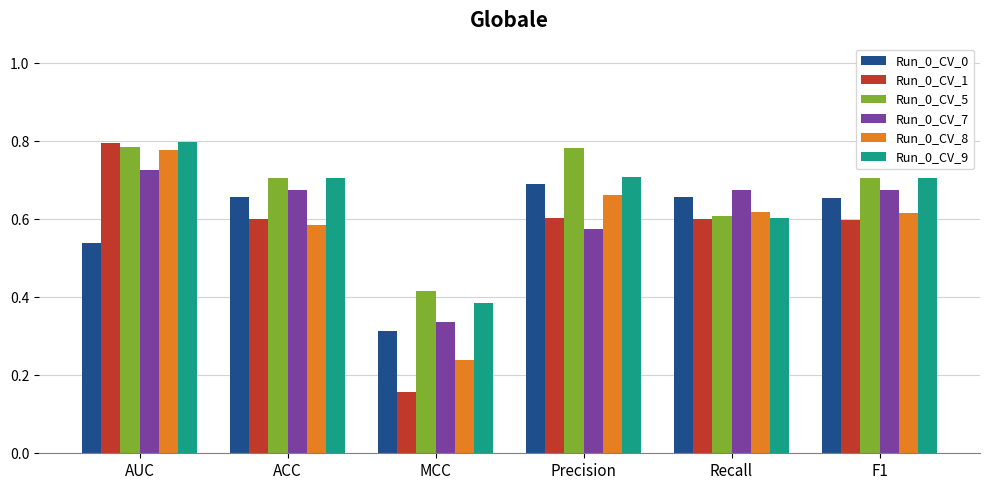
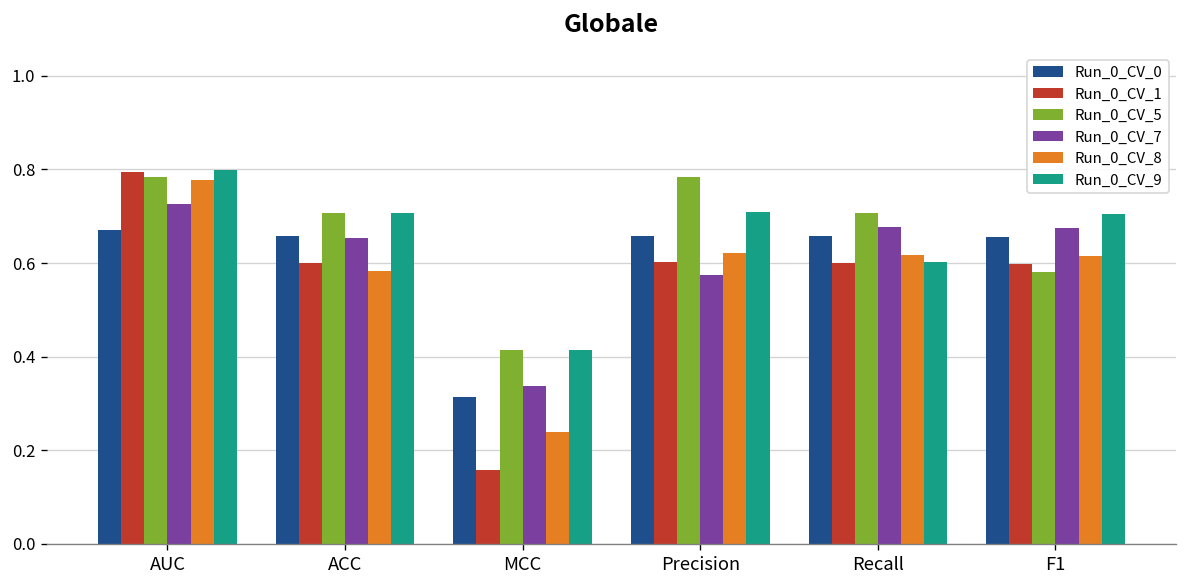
Run_0_CV_0, AUC: 0.54 -> 0.67
Run_0_CV_7, ACC: 0.68 -> 0.65
Run_0_CV_9, MCC: 0.39 -> 0.42
Run_0_CV_0, Precision: 0.69 -> 0.66
Run_0_CV_8, Precision: 0.66 -> 0.62
Run_0_CV_5, Recall: 0.61 -> 0.71
Run_0_CV_5, F1: 0.71 -> 0.58
